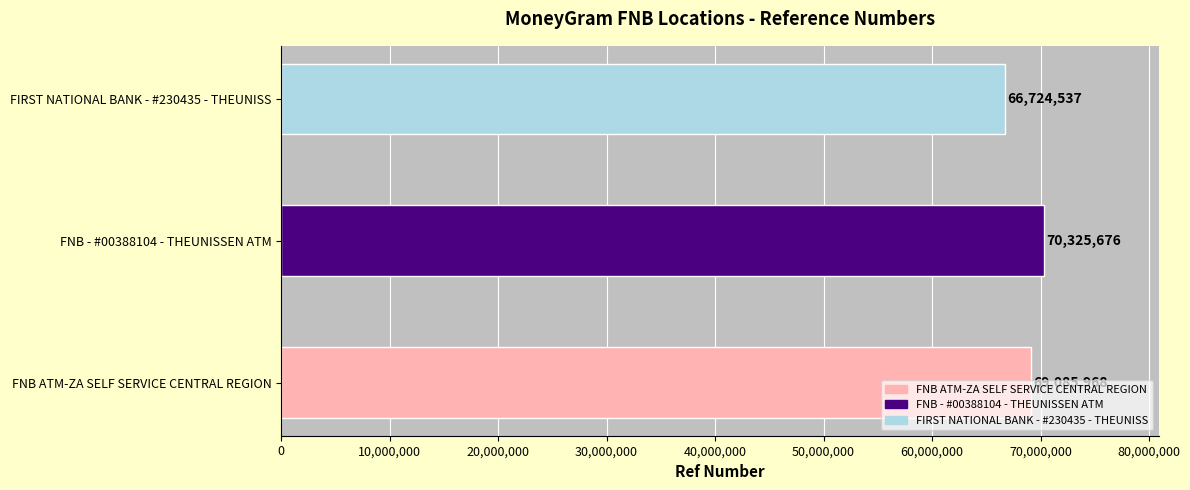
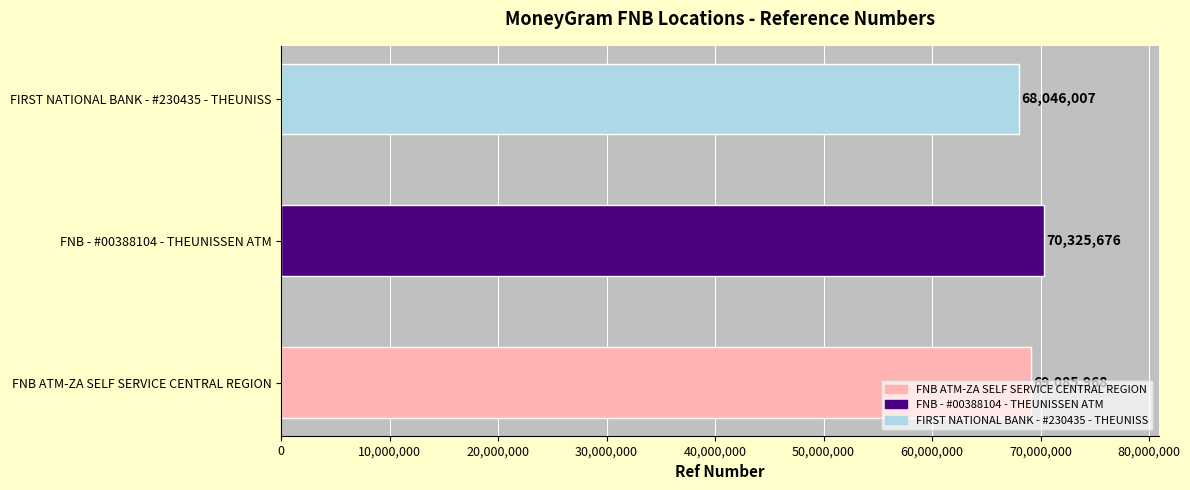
FIRST NATIONAL BANK - #230435 - THEUNISS: 66,724,537 -> 68,046,007
